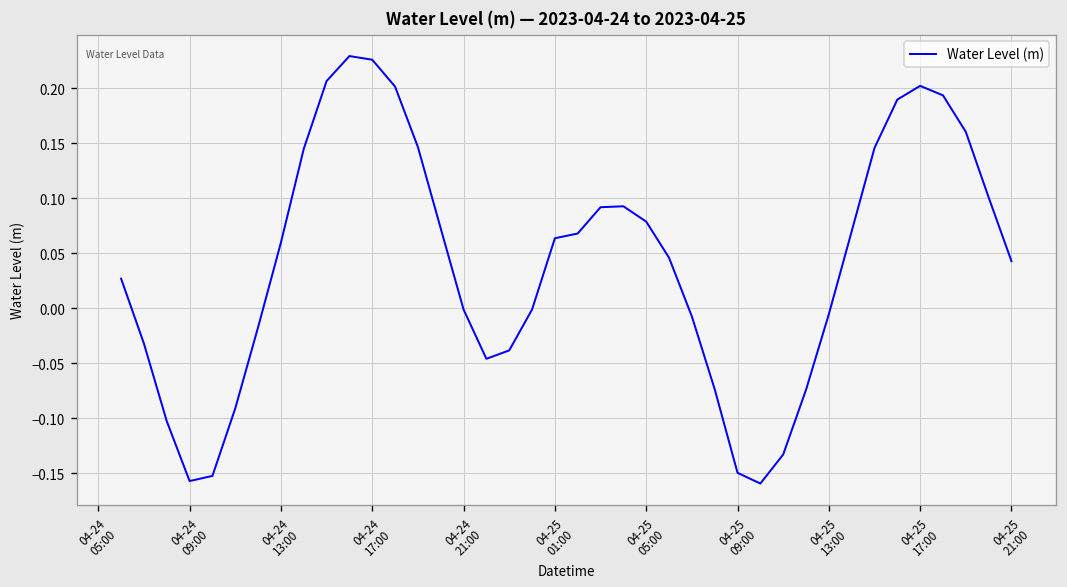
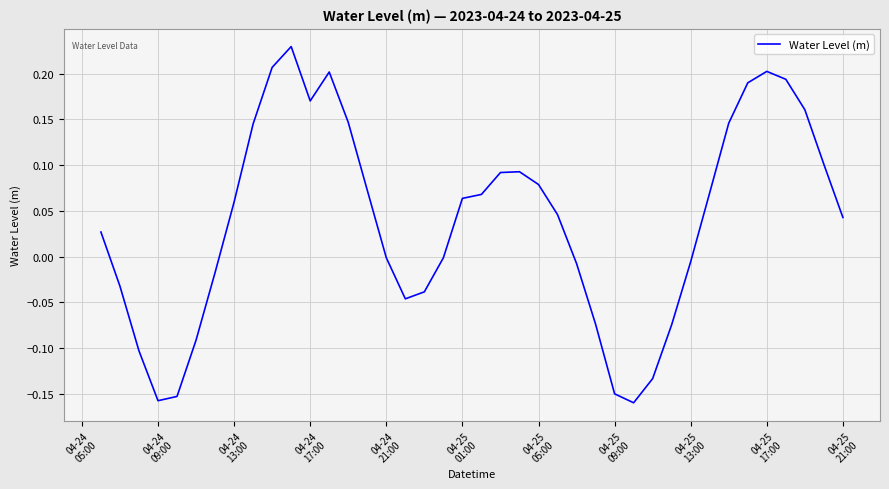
04-24 17:00: 0.23 -> 0.17
